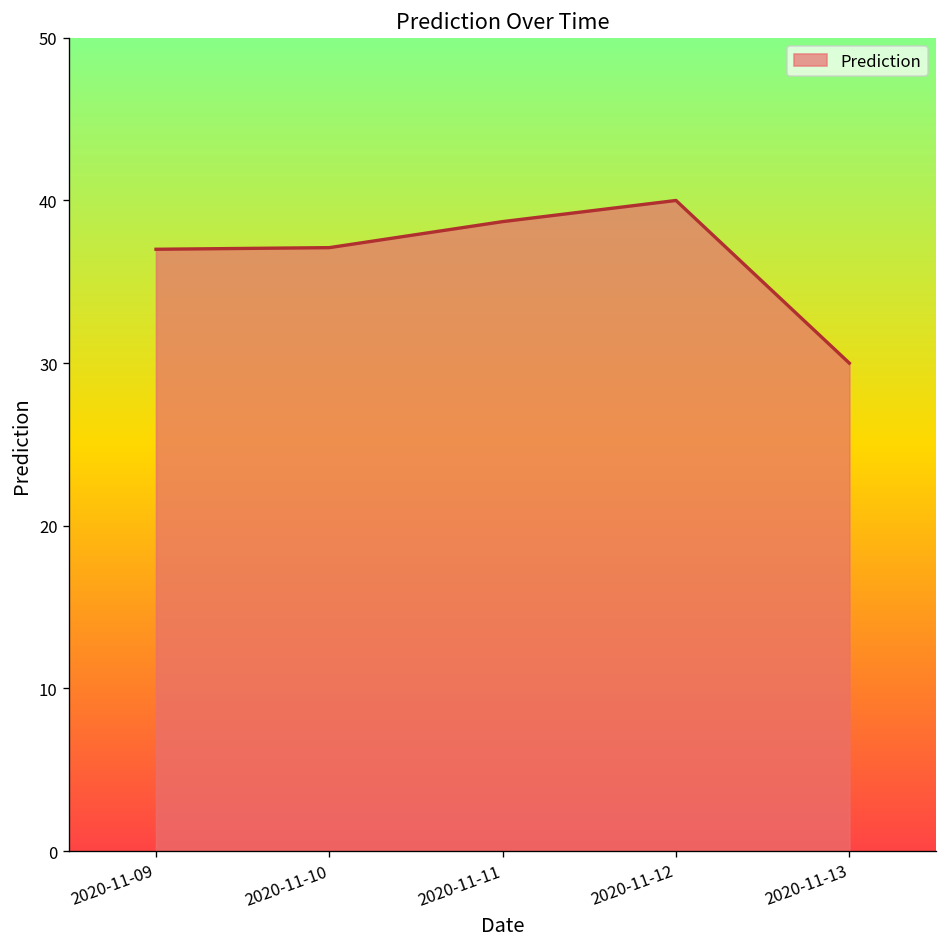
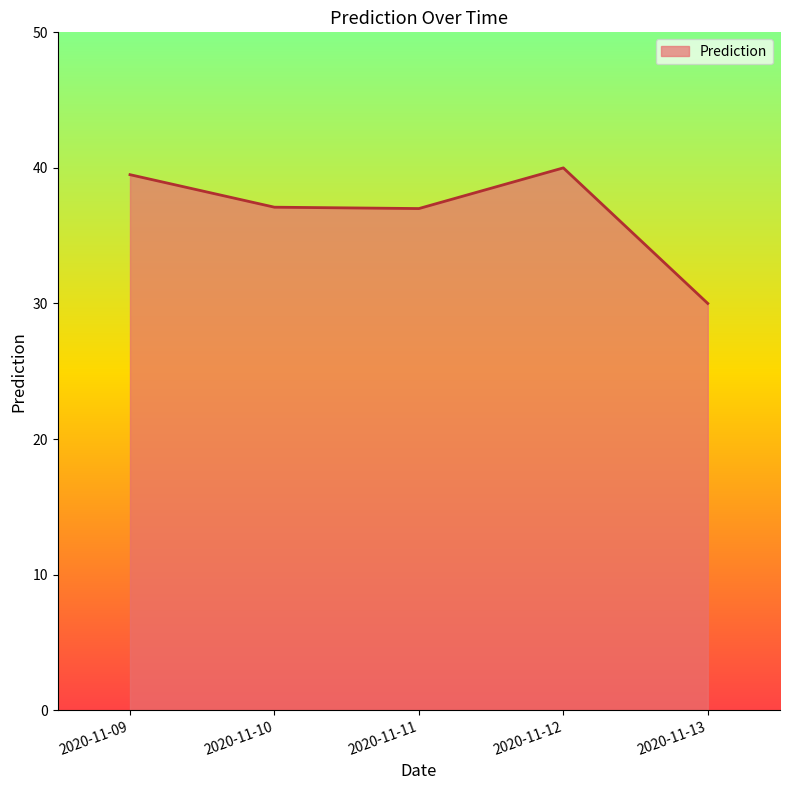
2020-11-09: 37.0 -> 39.5
2020-11-11: 38.7 -> 37.0
